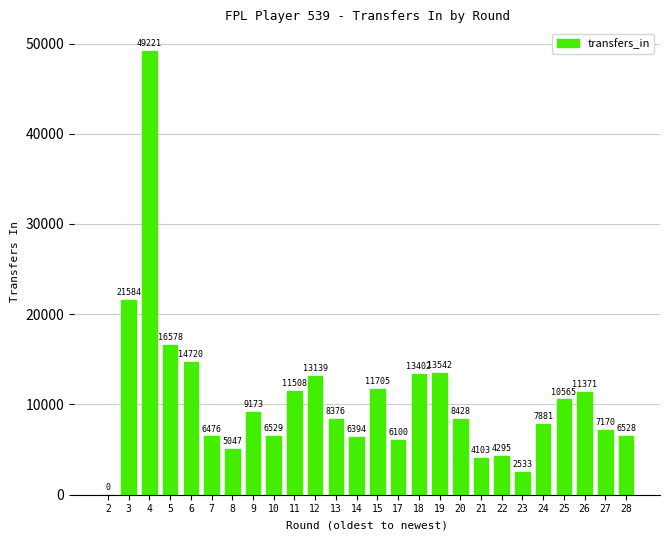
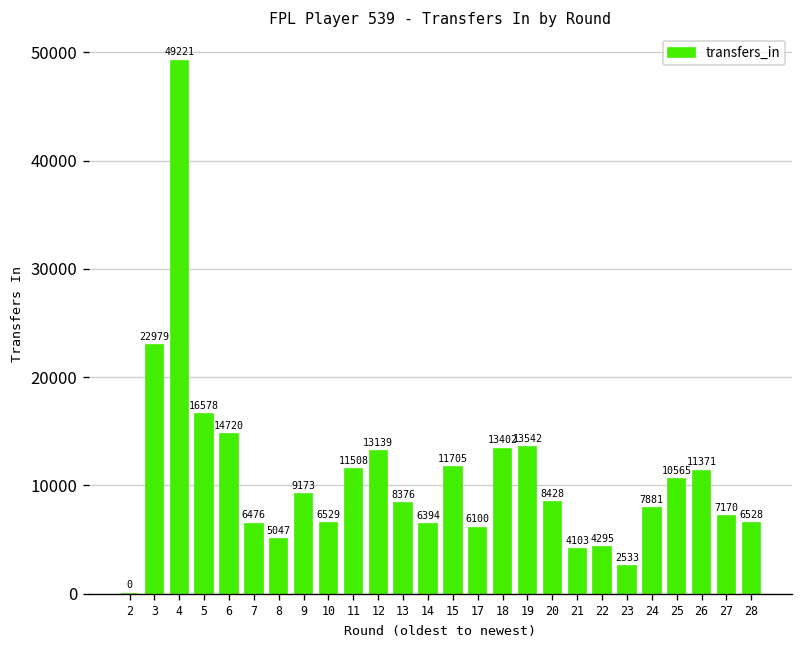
3: 21584 -> 22979
